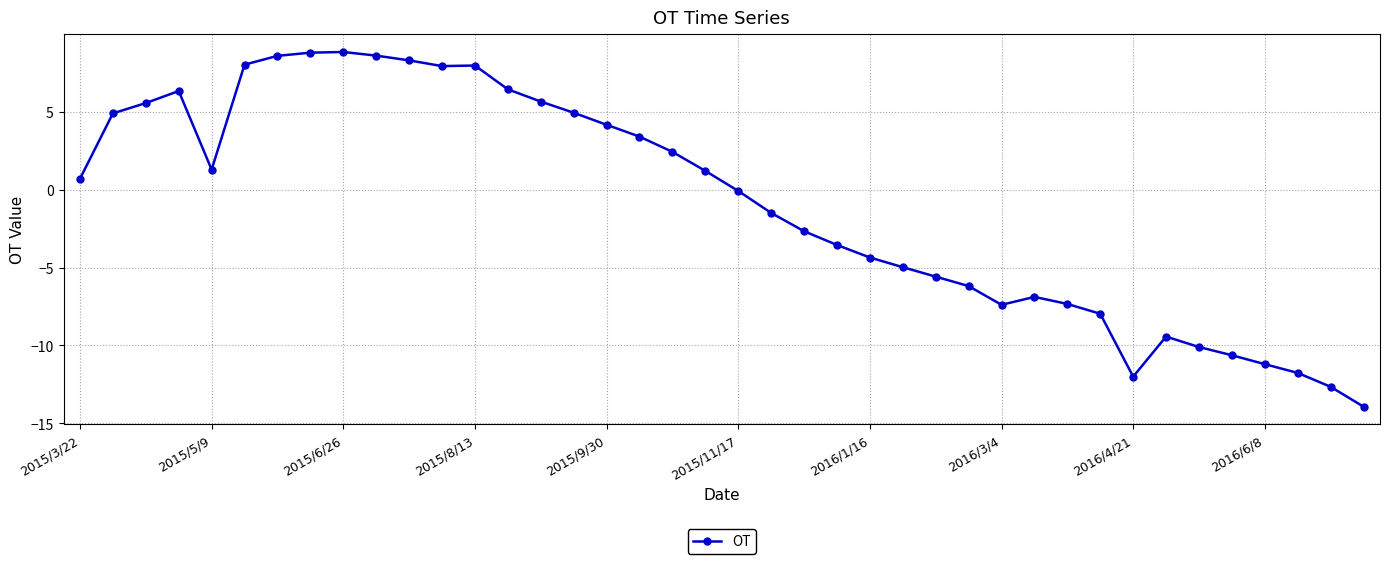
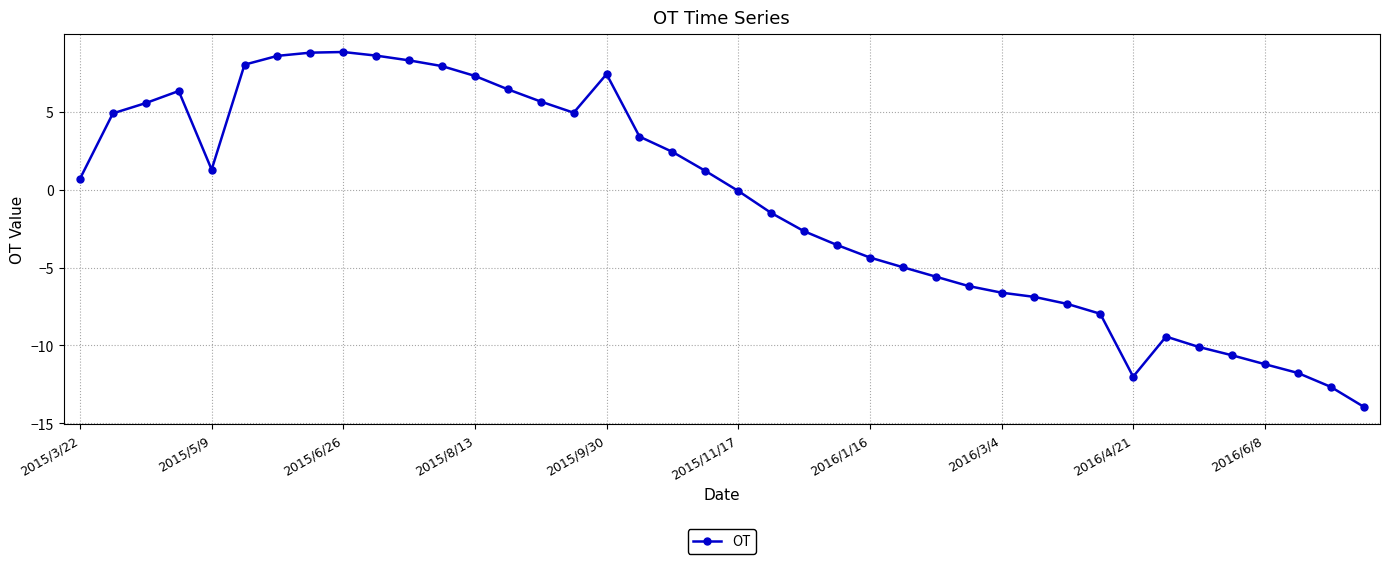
2015/8/13: 8.0 -> 7.3
2015/9/30: 4.2 -> 7.4
2016/3/4: -7.4 -> -6.6
